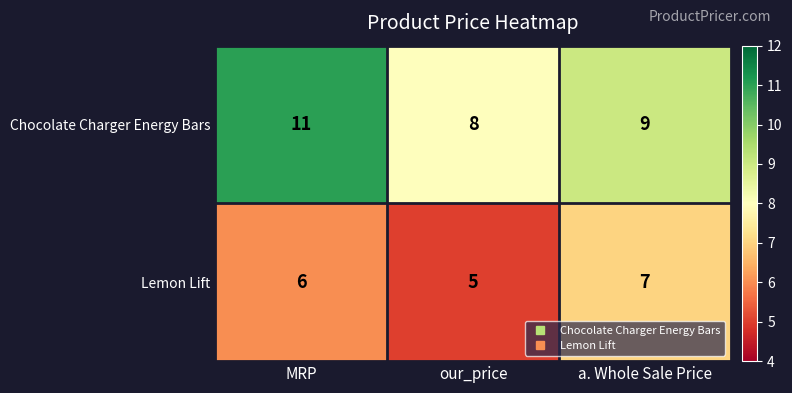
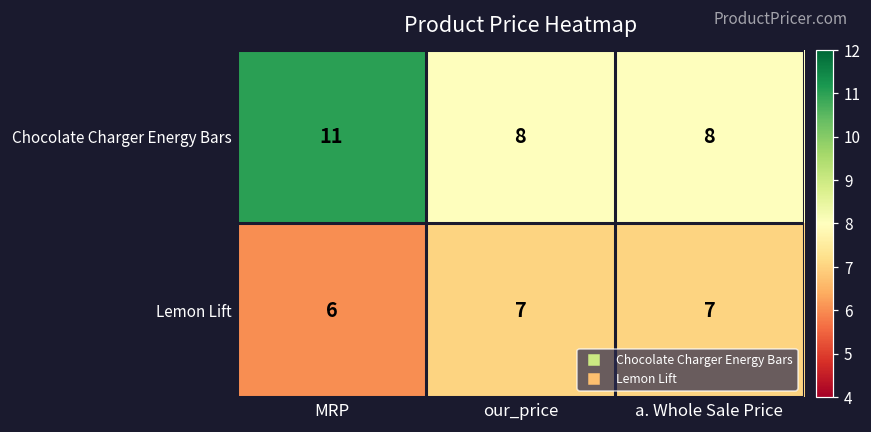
Chocolate Charger Energy Bars, a. Whole Sale Price: 9 -> 8
Lemon Lift, our_price: 5 -> 7
